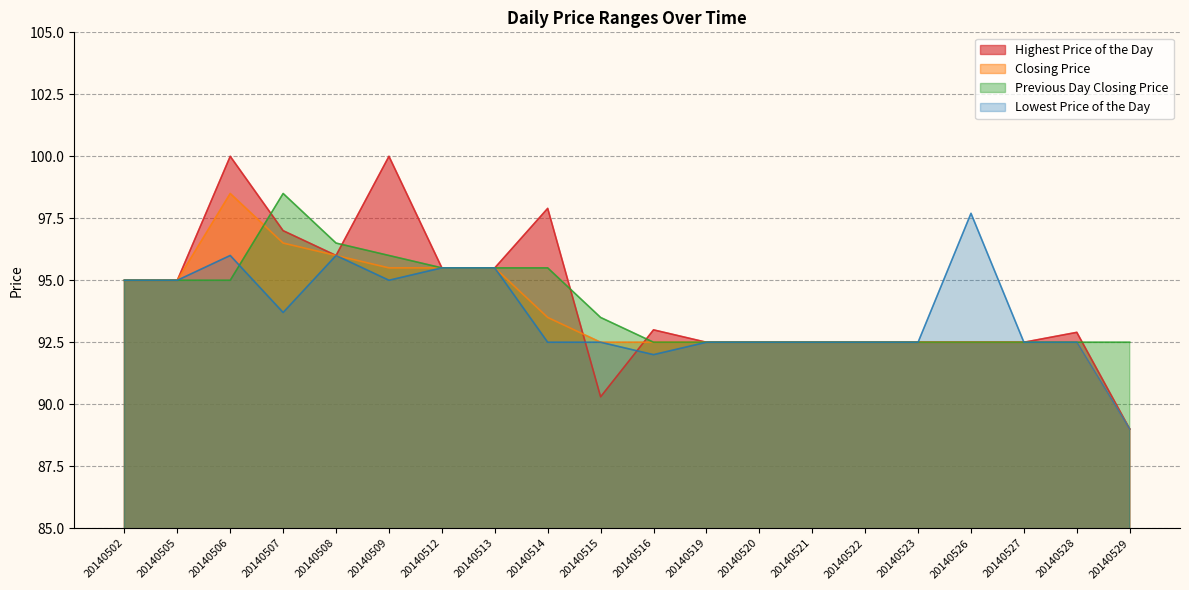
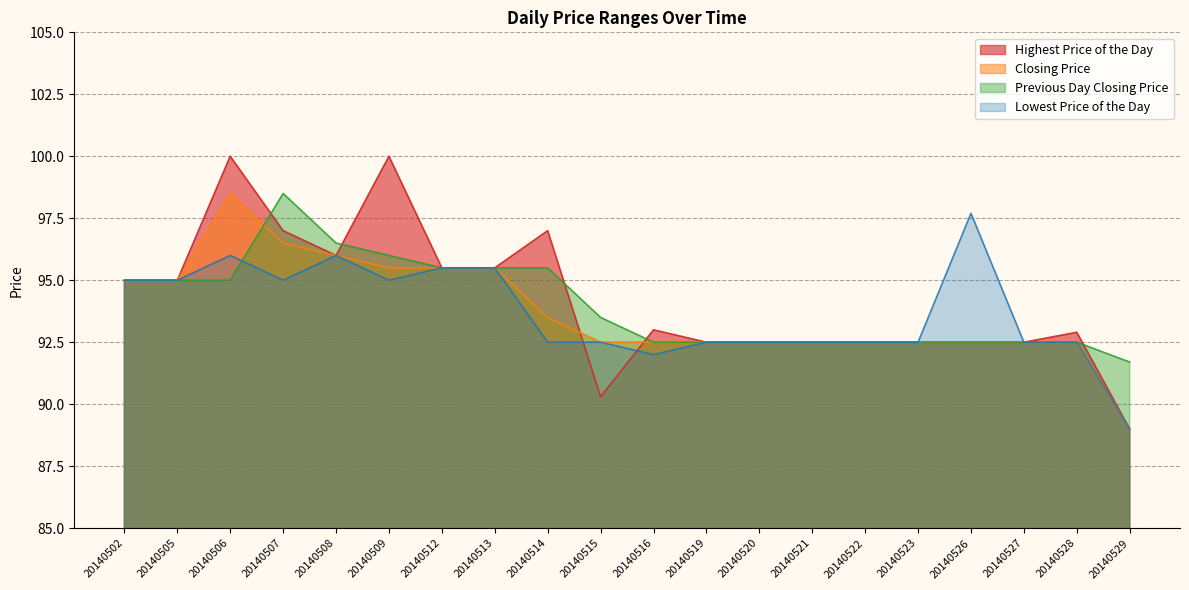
Lowest Price of the Day, 20140507: 93.7 -> 95.0
Highest Price of the Day, 20140514: 97.9 -> 97.0
Previous Day Closing Price, 20140529: 92.5 -> 91.7
